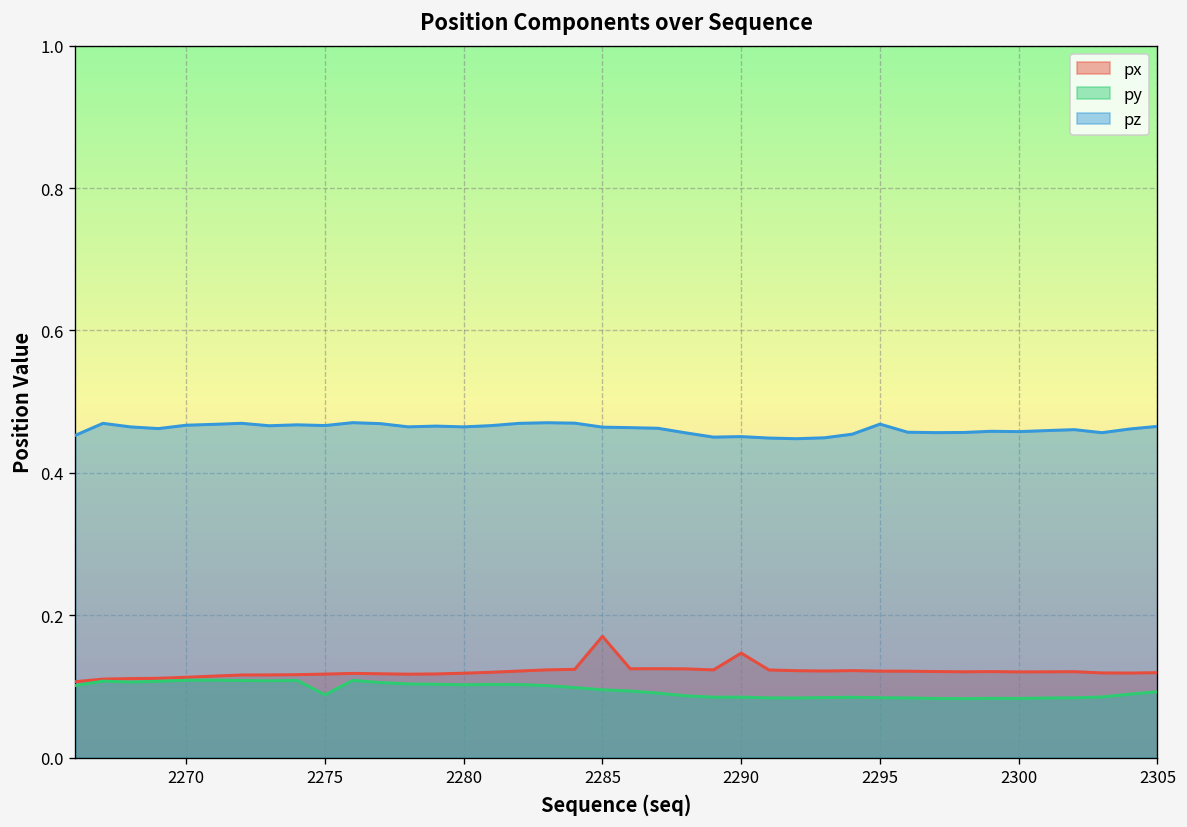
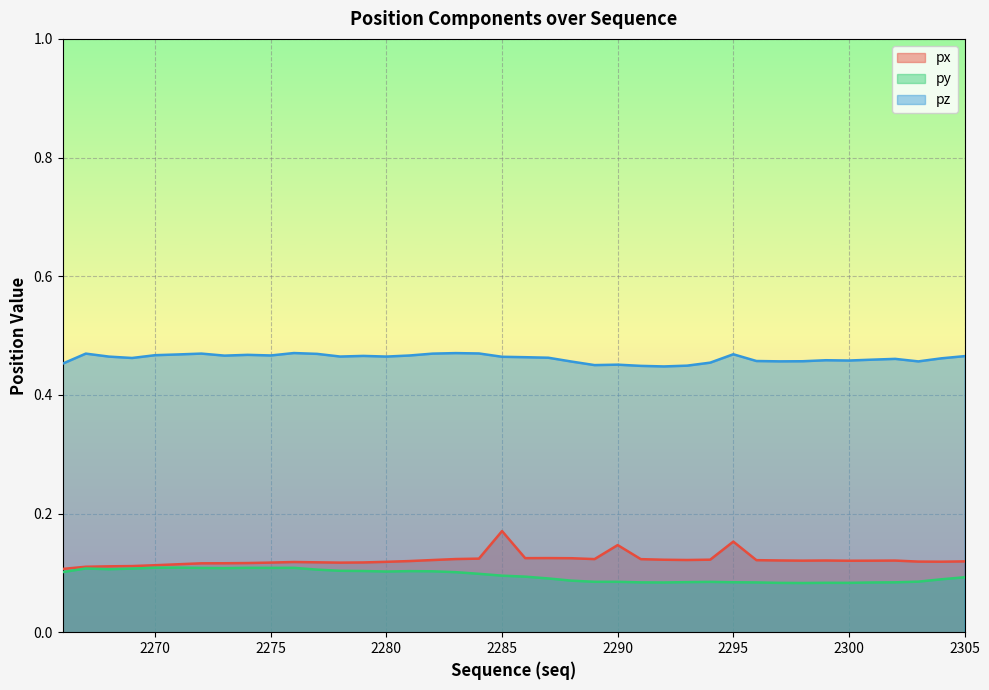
py, 2275: 0.09 -> 0.11
px, 2295: 0.12 -> 0.15
